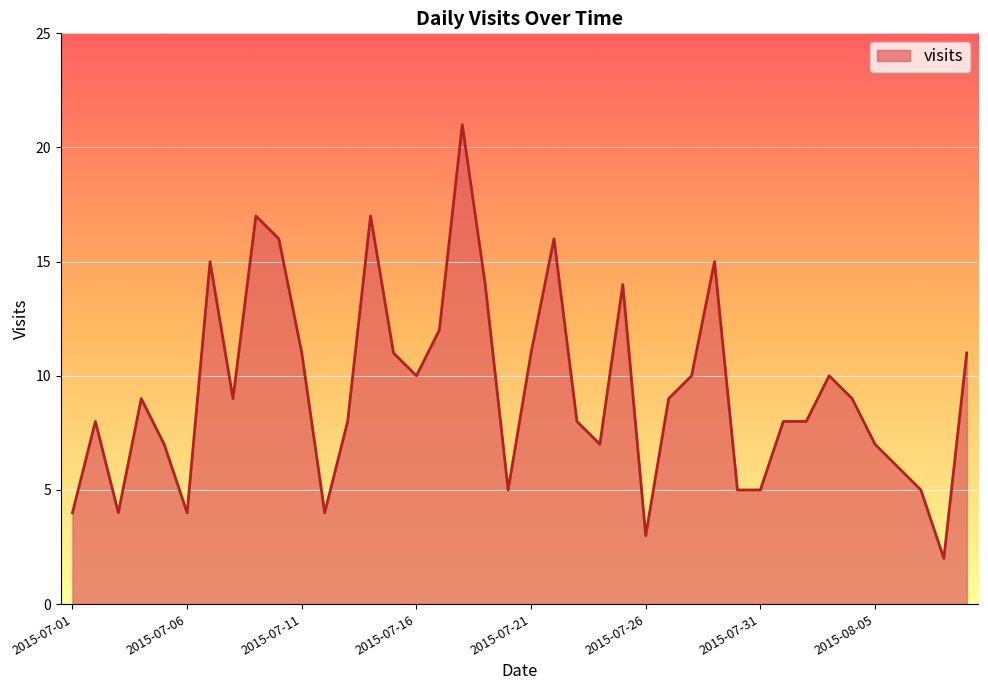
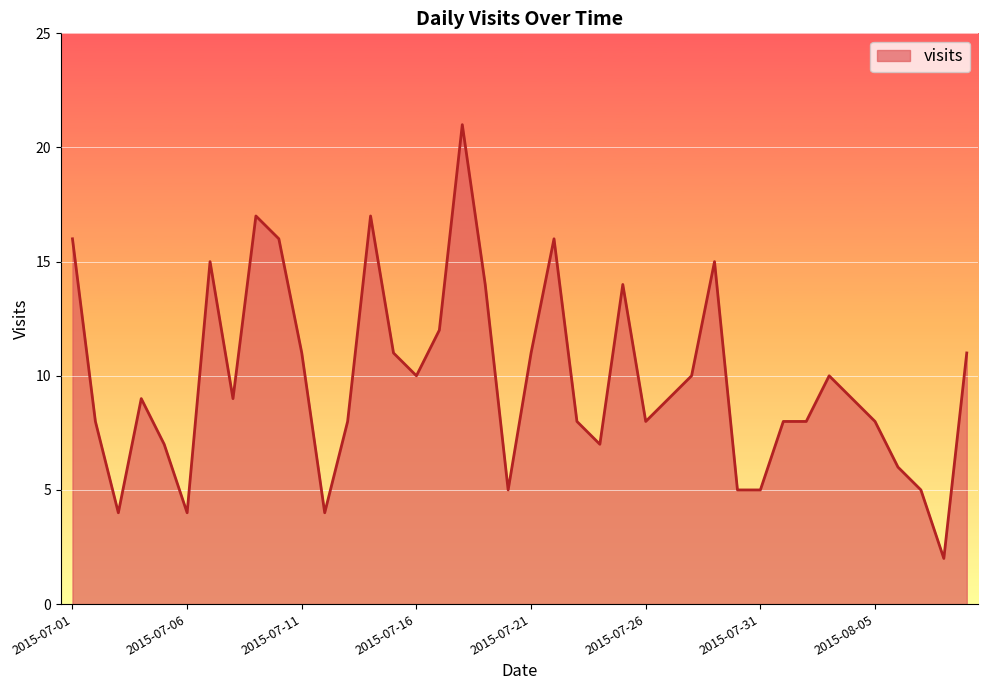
2015-07-01: 4 -> 16
2015-07-26: 3 -> 8
2015-08-05: 7 -> 8
